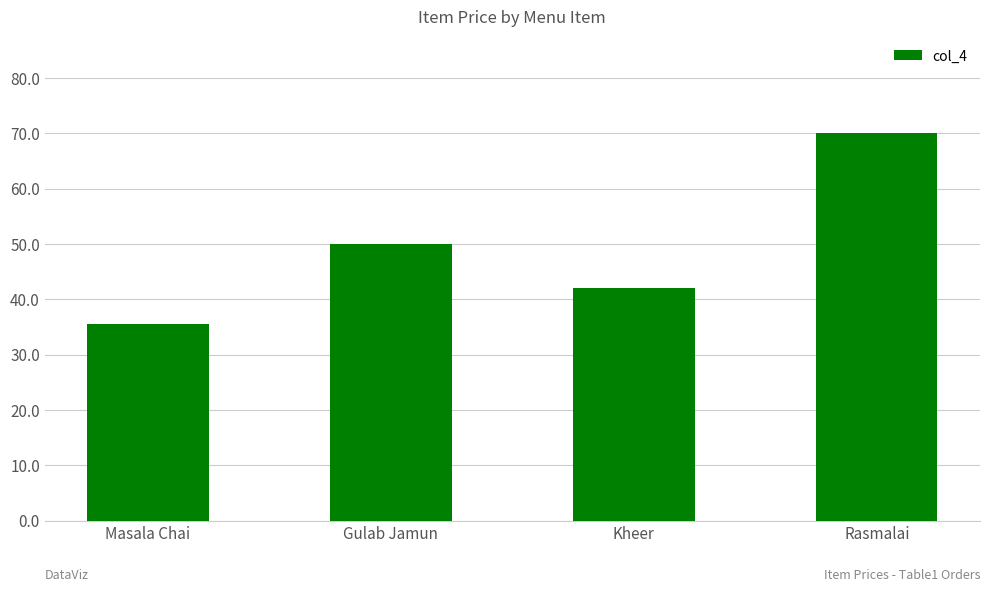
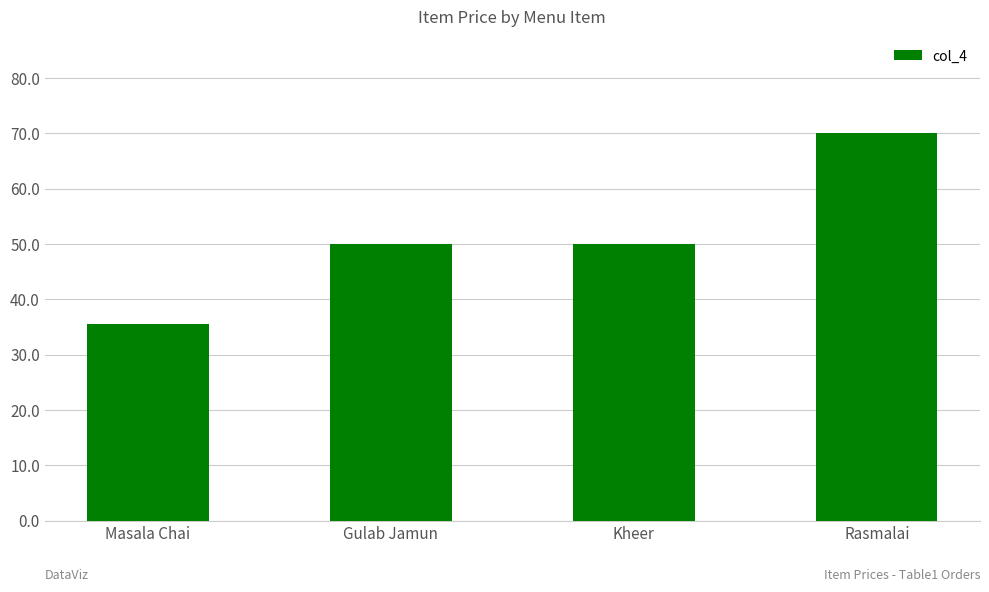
Kheer: 42 -> 50
